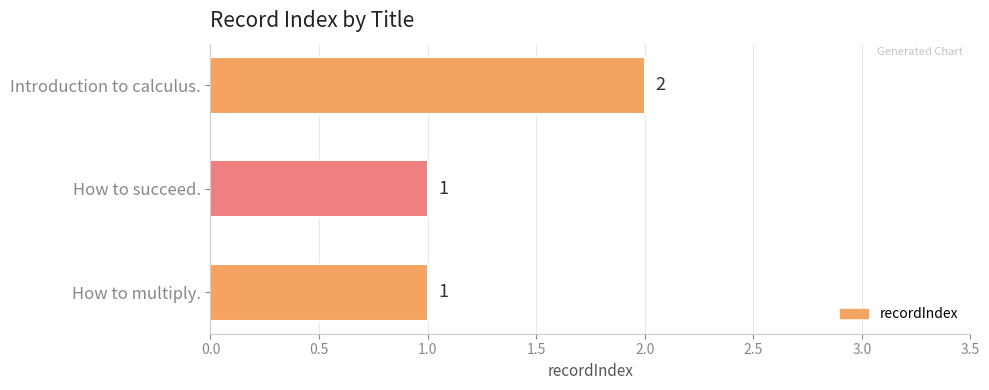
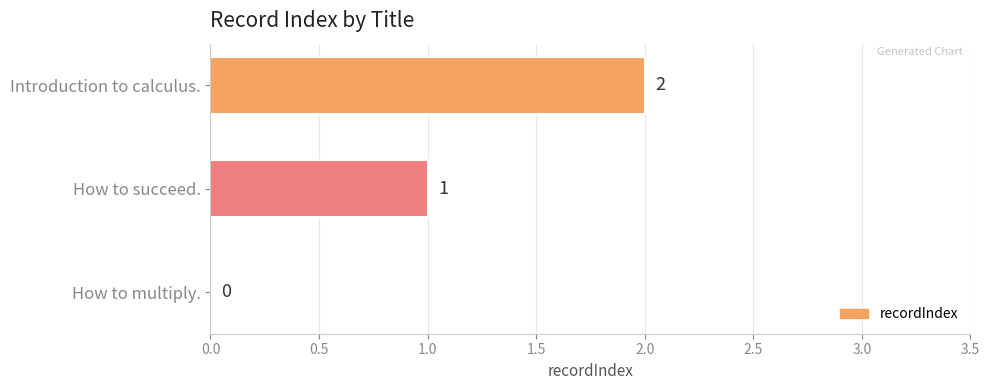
How to multiply.: 1 -> 0
